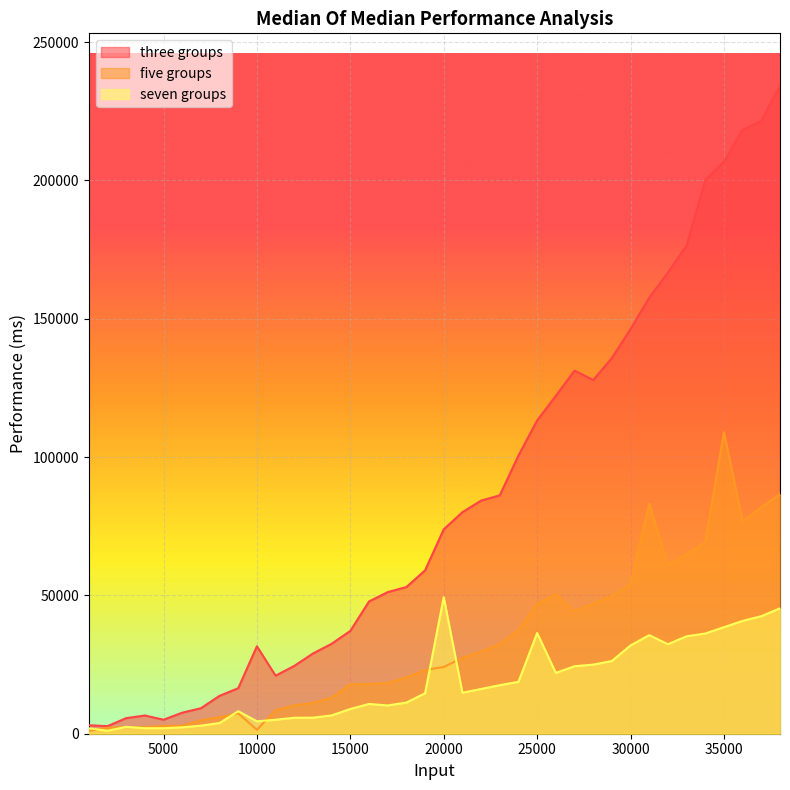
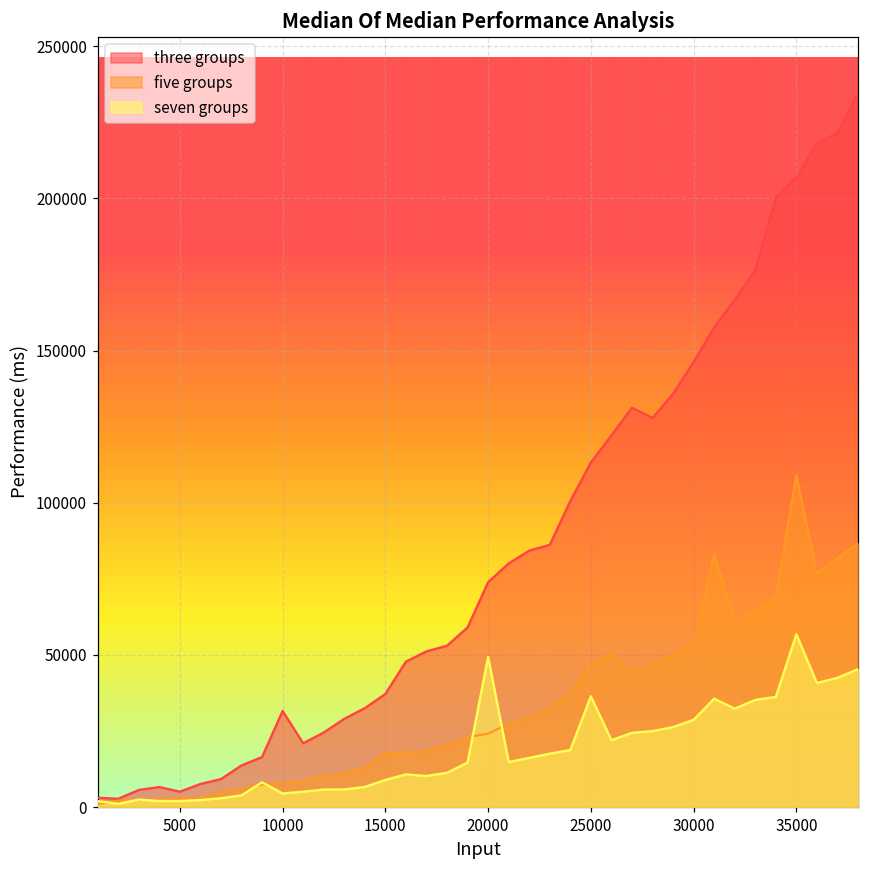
five groups, 10000: 1000 -> 8000
seven groups, 30000: 32000 -> 29000
seven groups, 35000: 39000 -> 57000
